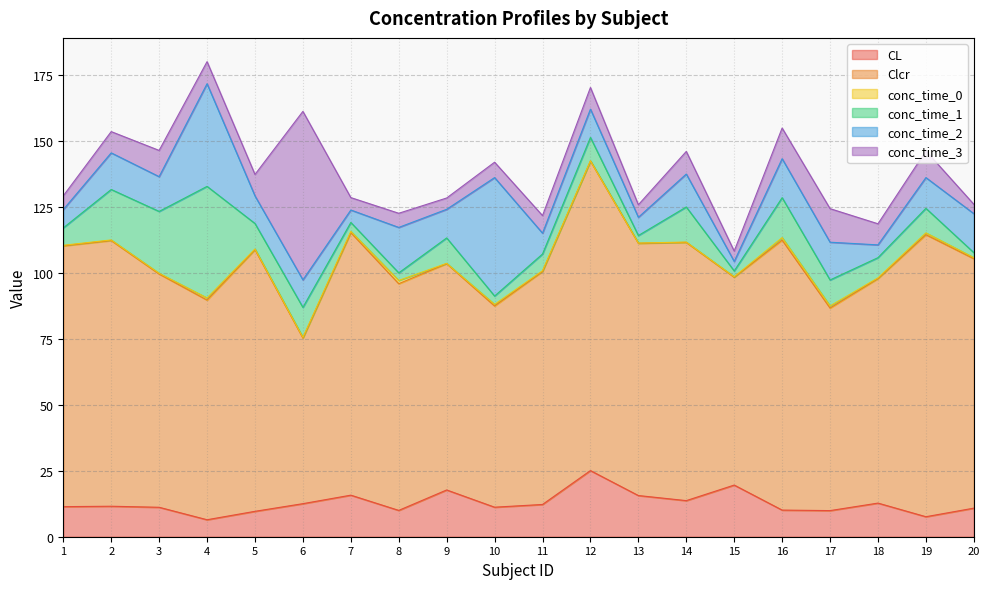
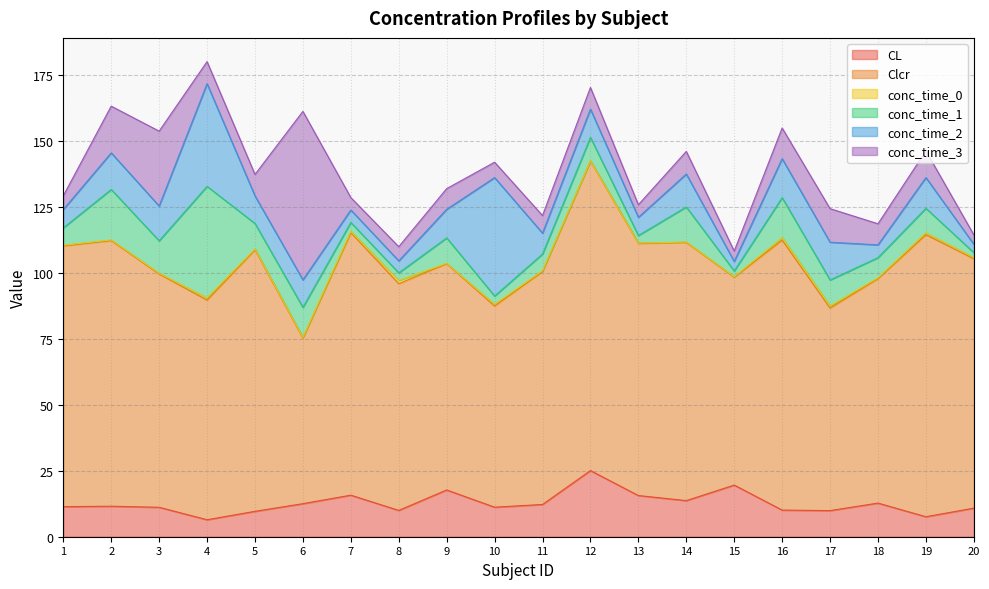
conc_time_3, 2: 8 -> 18
conc_time_1, 3: 23 -> 12
conc_time_3, 3: 10 -> 28
conc_time_2, 8: 17 -> 5
conc_time_3, 9: 4 -> 8
conc_time_2, 20: 15 -> 3
